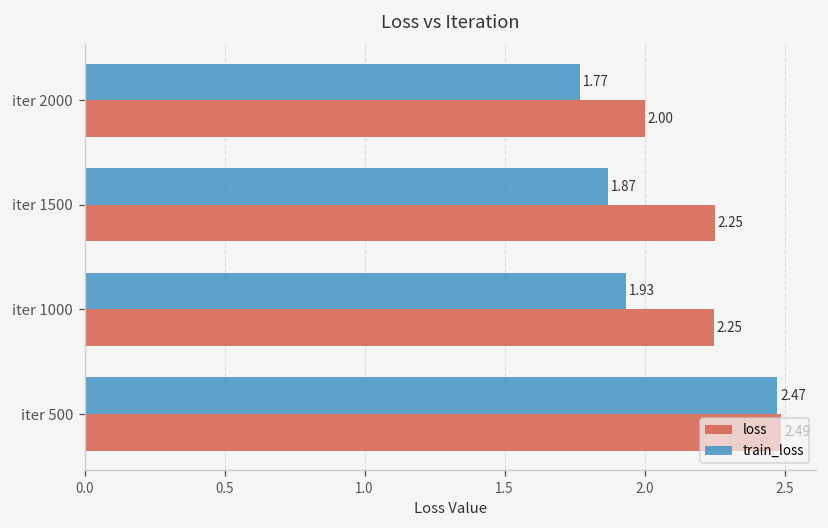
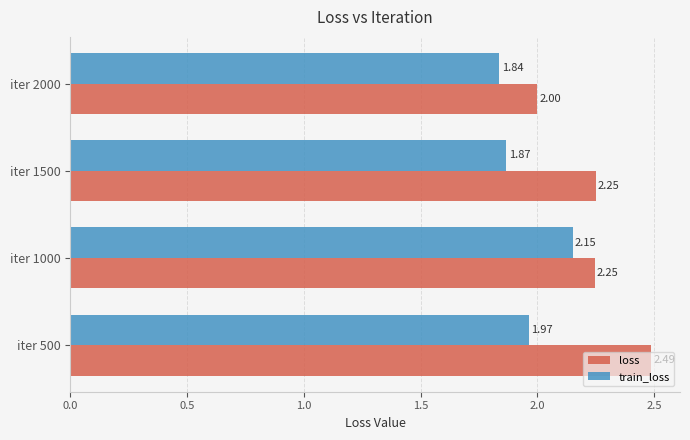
train_loss, iter 2000: 1.77 -> 1.84
train_loss, iter 1000: 1.93 -> 2.15
train_loss, iter 500: 2.47 -> 1.97
